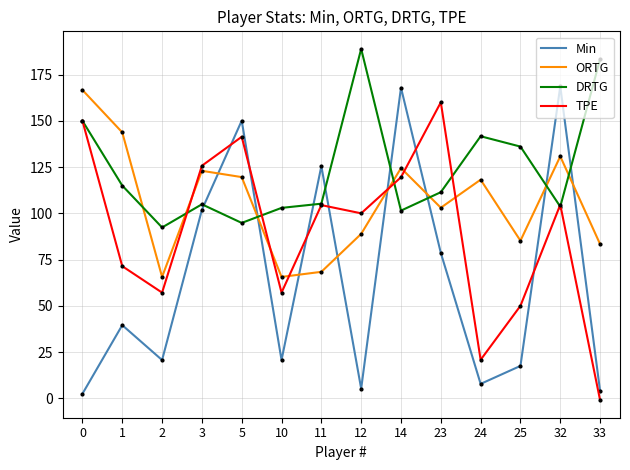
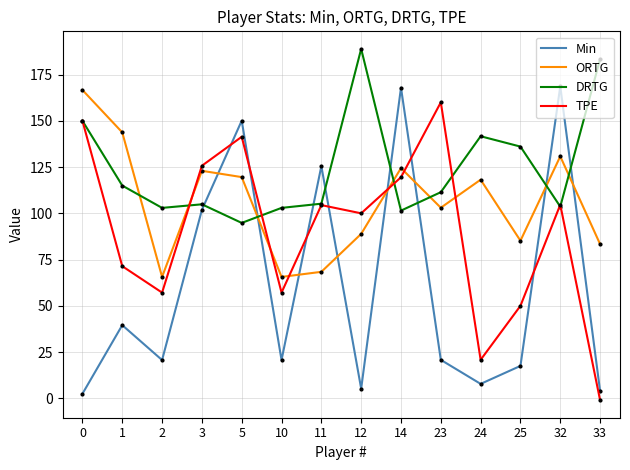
DRTG, 2: 92 -> 103
Min, 23: 79 -> 21
